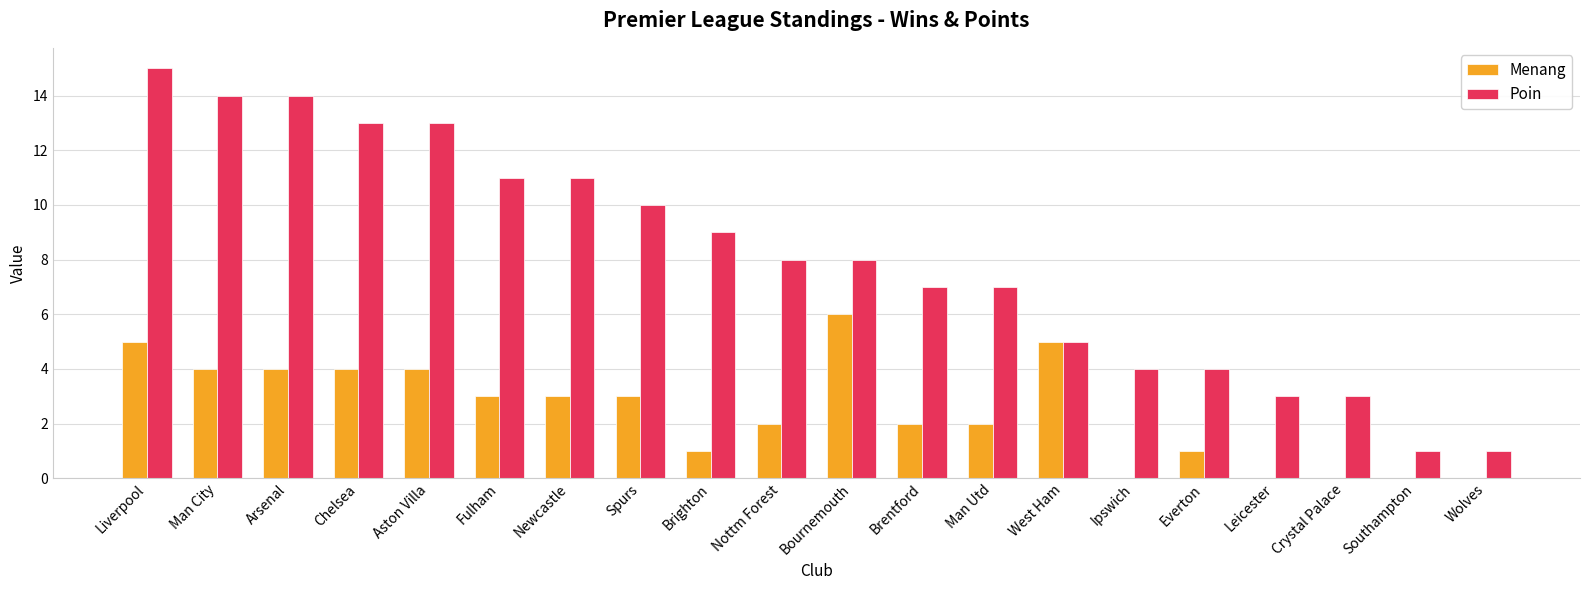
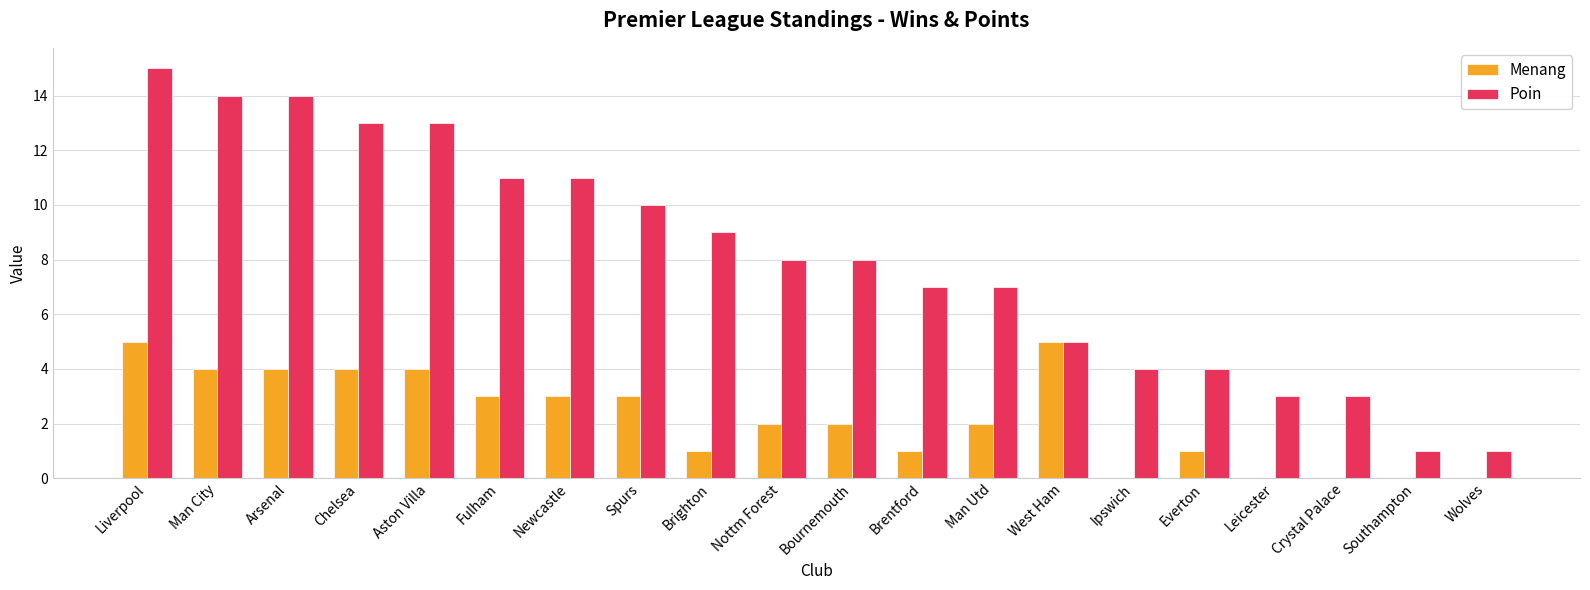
Menang, Bournemouth: 6 -> 2
Menang, Brentford: 2 -> 1
